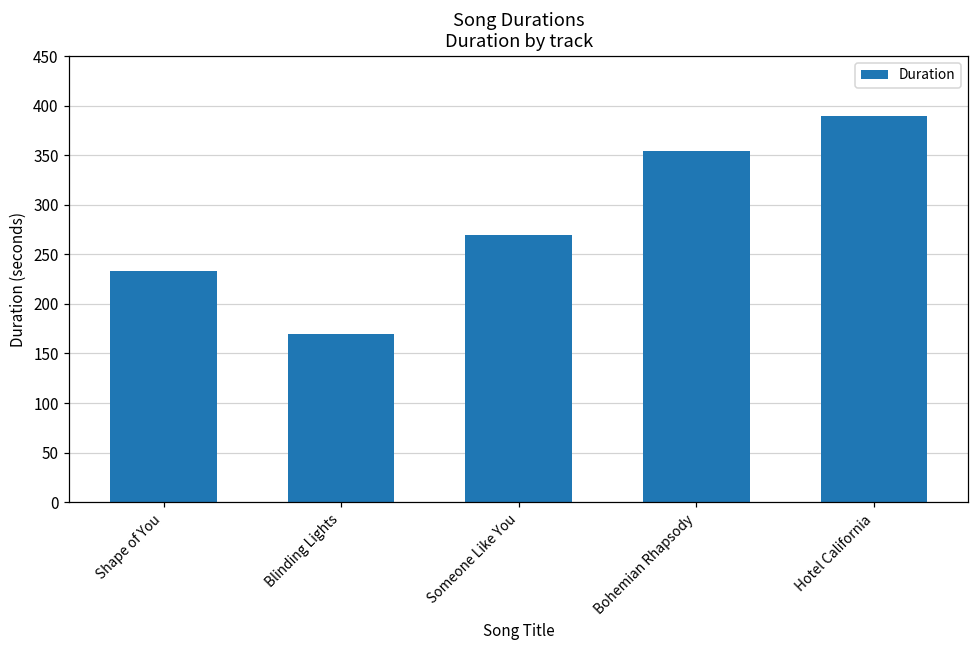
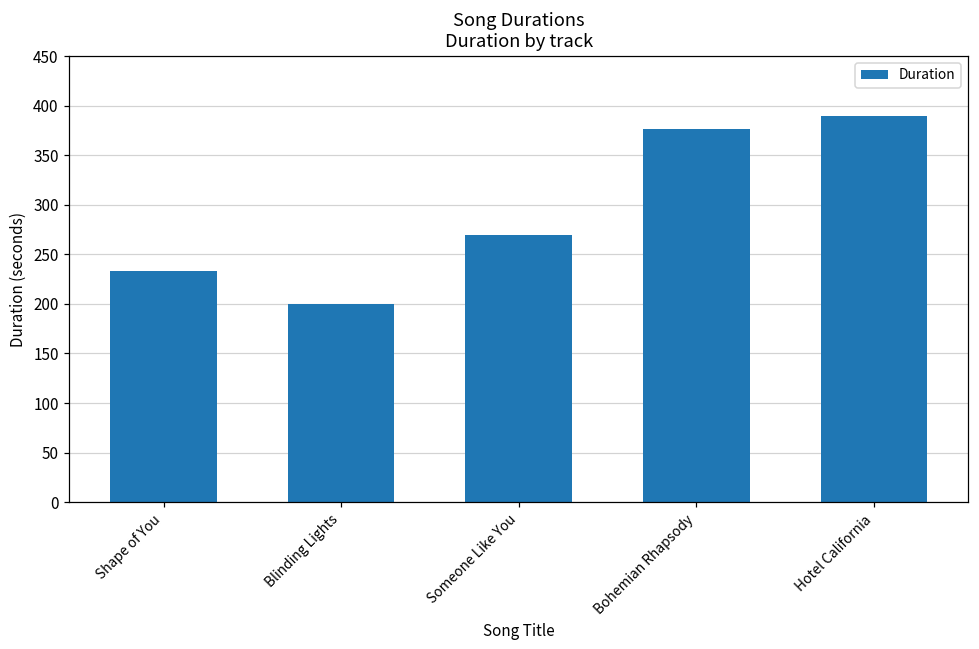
Blinding Lights: 170 -> 200
Bohemian Rhapsody: 350 -> 380
